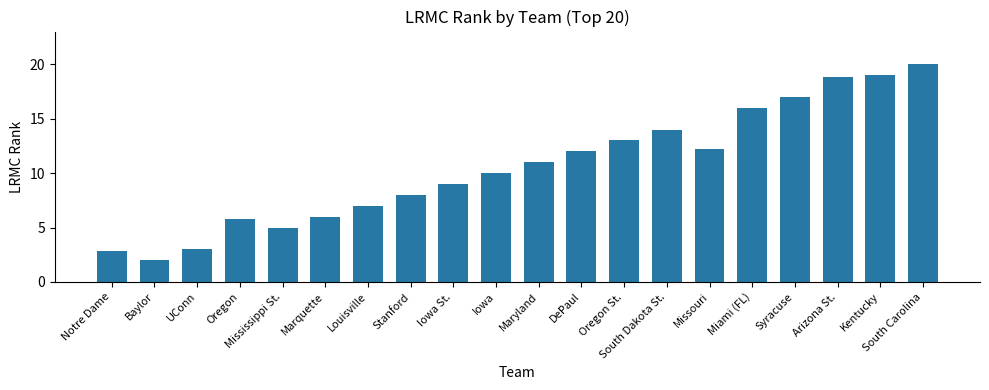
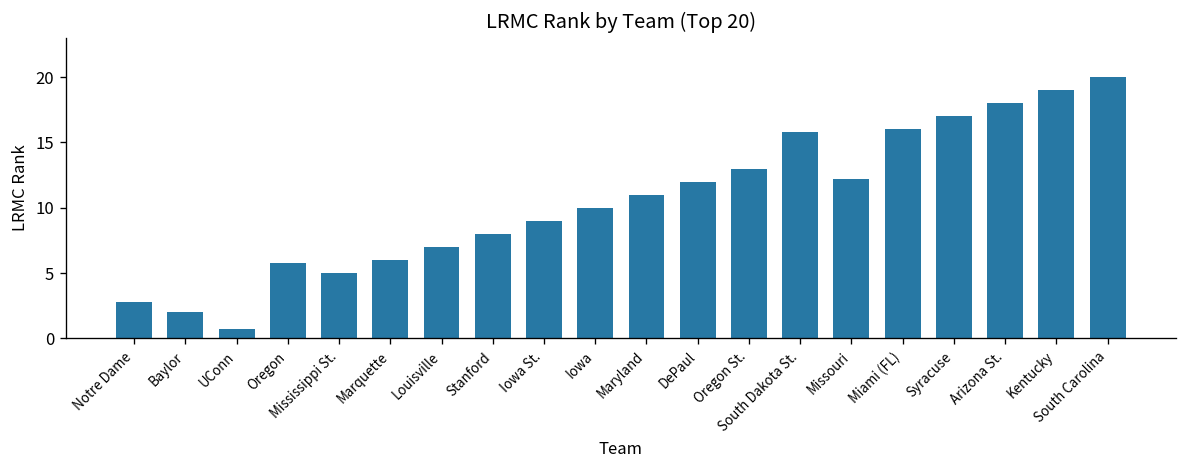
UConn: 3.0 -> 0.7
South Dakota St.: 14.0 -> 15.8
Arizona St.: 18.8 -> 18.0
